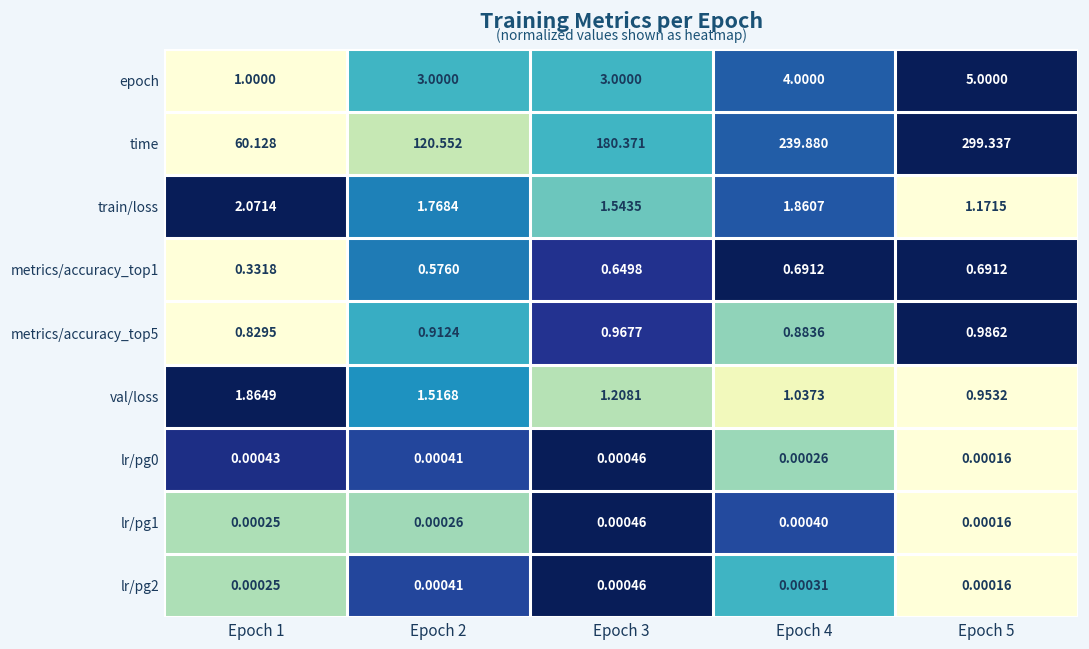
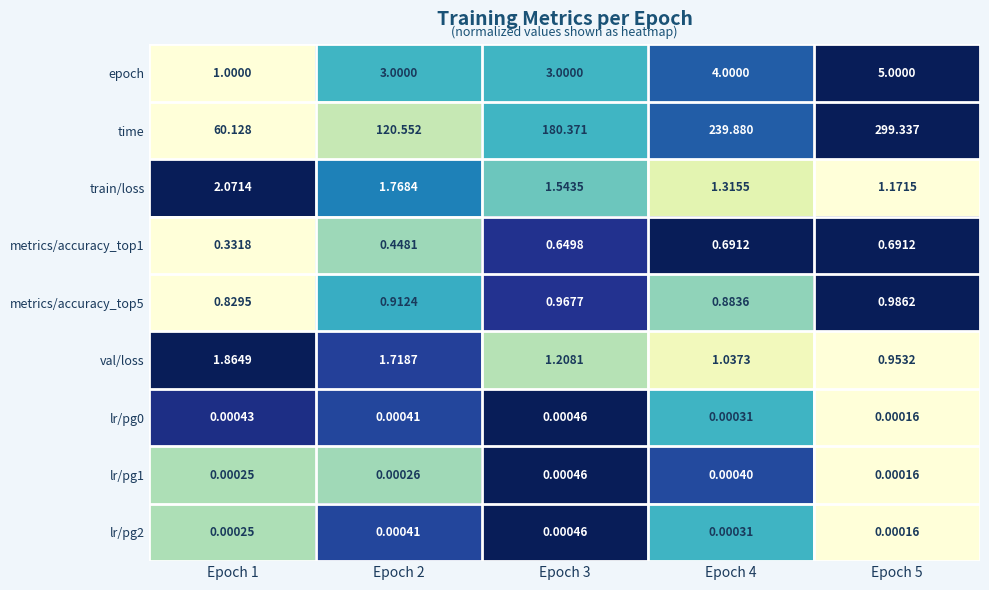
train/loss, Epoch 4: 1.8607 -> 1.3155
metrics/accuracy_top1, Epoch 2: 0.5760 -> 0.4481
val/loss, Epoch 2: 1.5168 -> 1.7187
lr/pg0, Epoch 4: 0.00026 -> 0.00031
